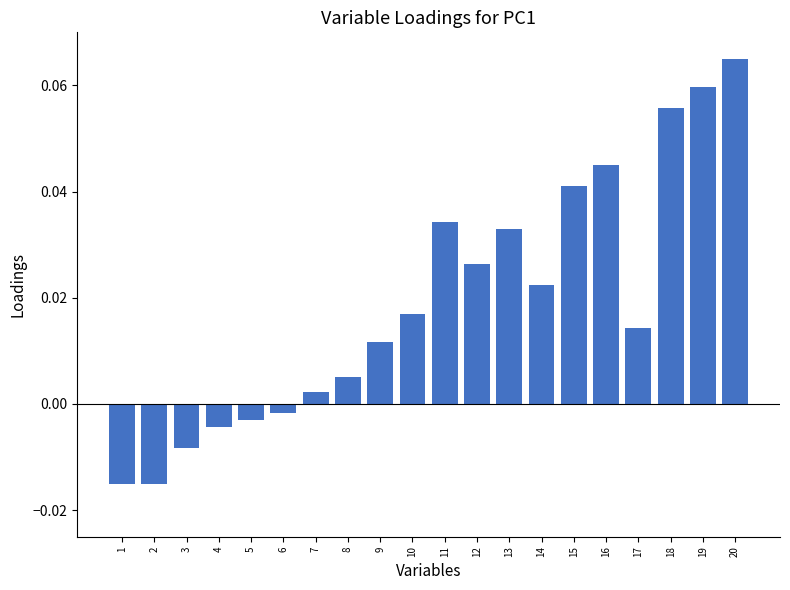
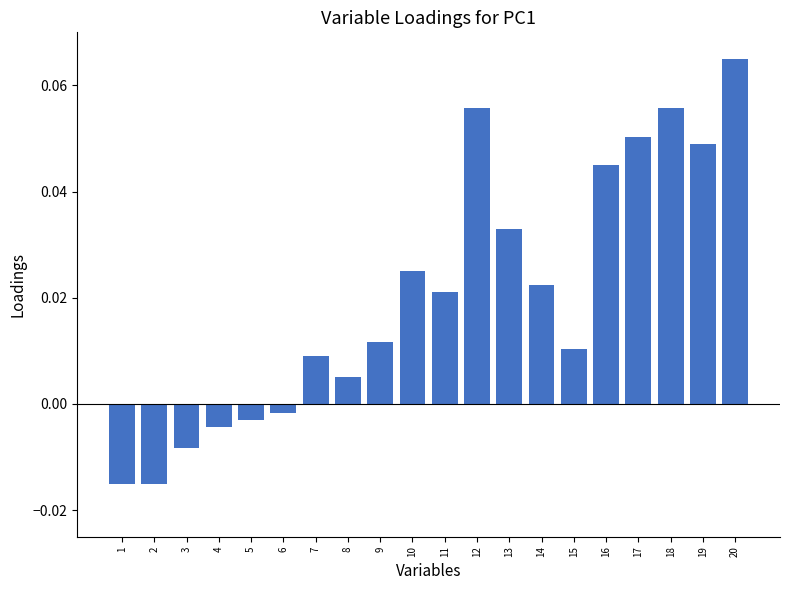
7: 0.002 -> 0.009
10: 0.017 -> 0.025
11: 0.034 -> 0.021
12: 0.026 -> 0.056
15: 0.041 -> 0.010
17: 0.014 -> 0.050
19: 0.060 -> 0.049
